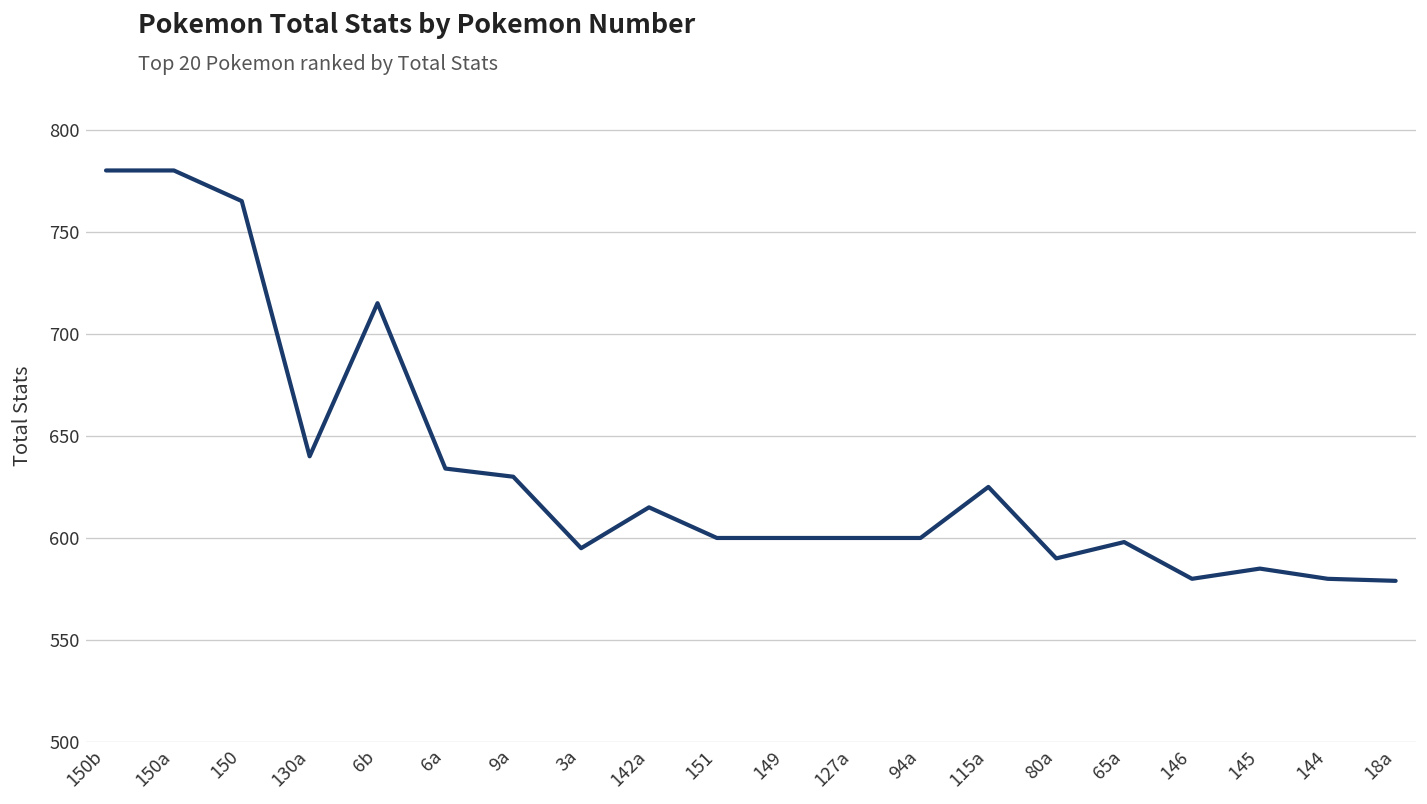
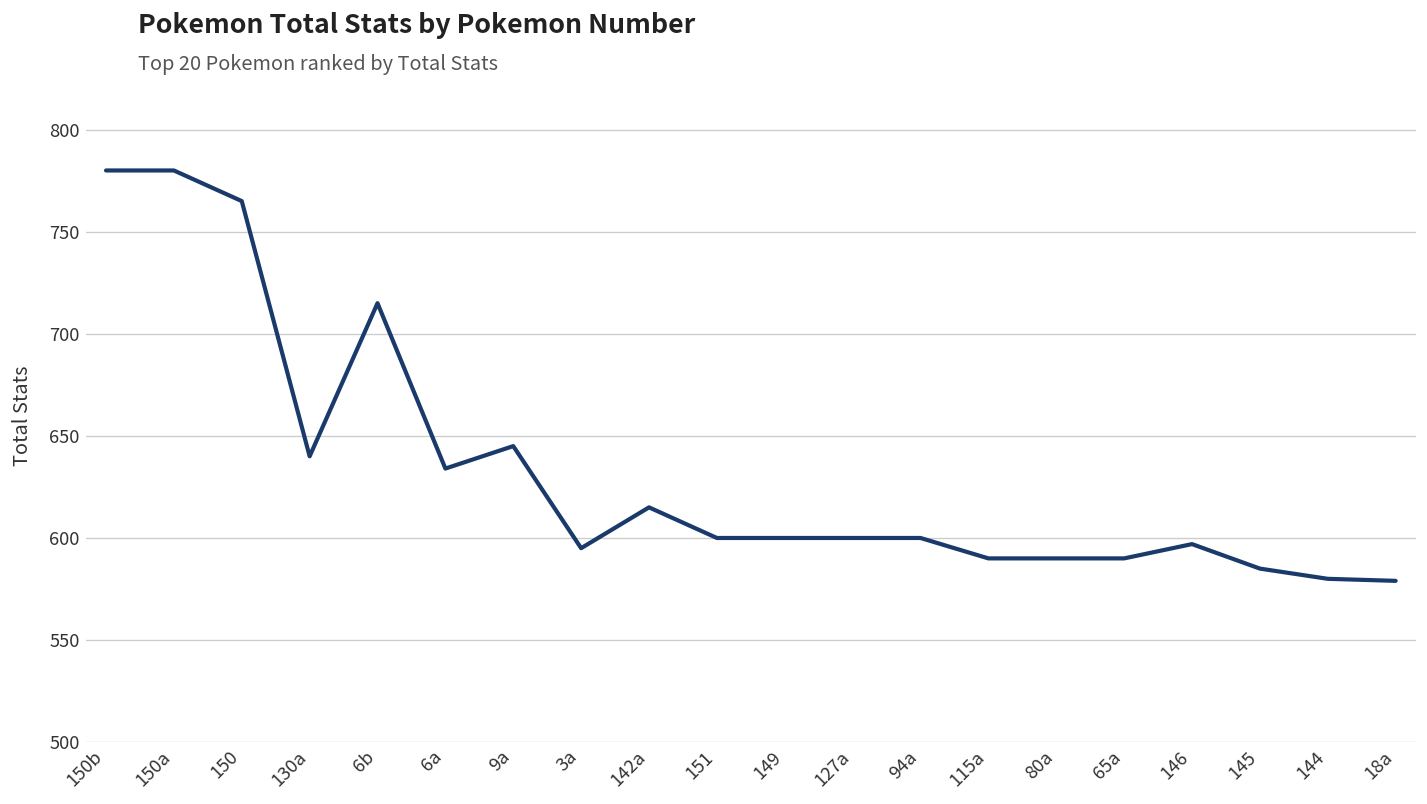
9a: 630 -> 645
115a: 625 -> 590
65a: 598 -> 590
146: 580 -> 597
